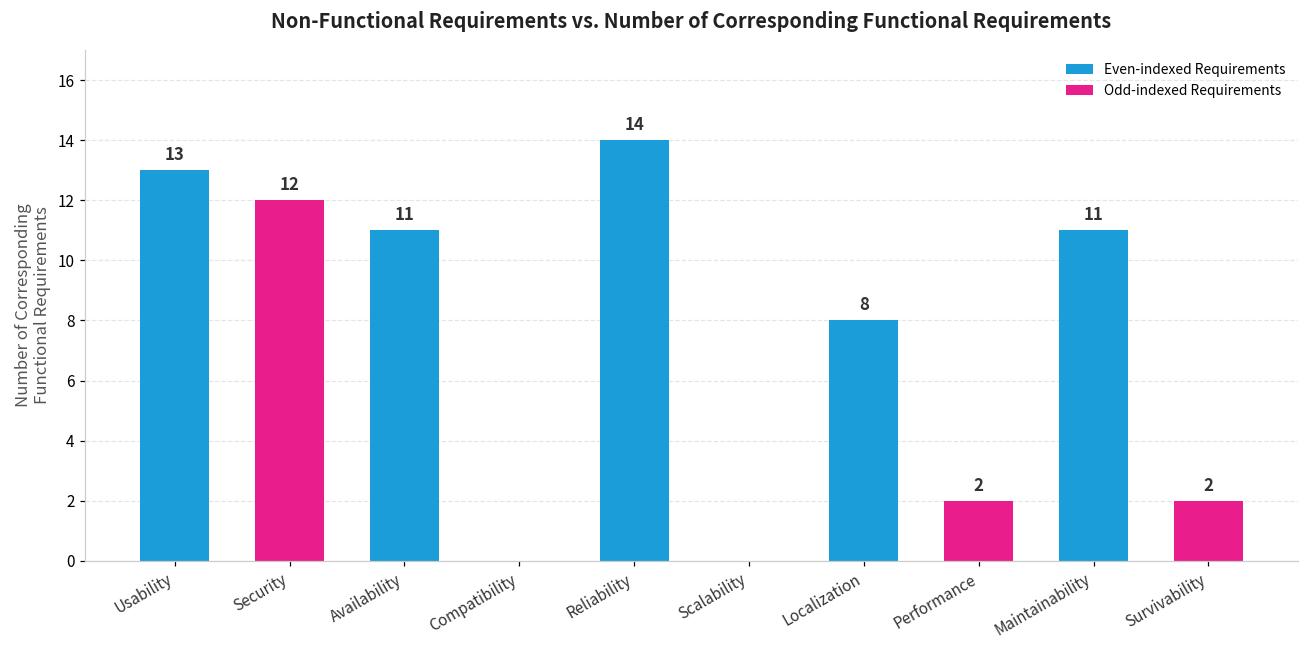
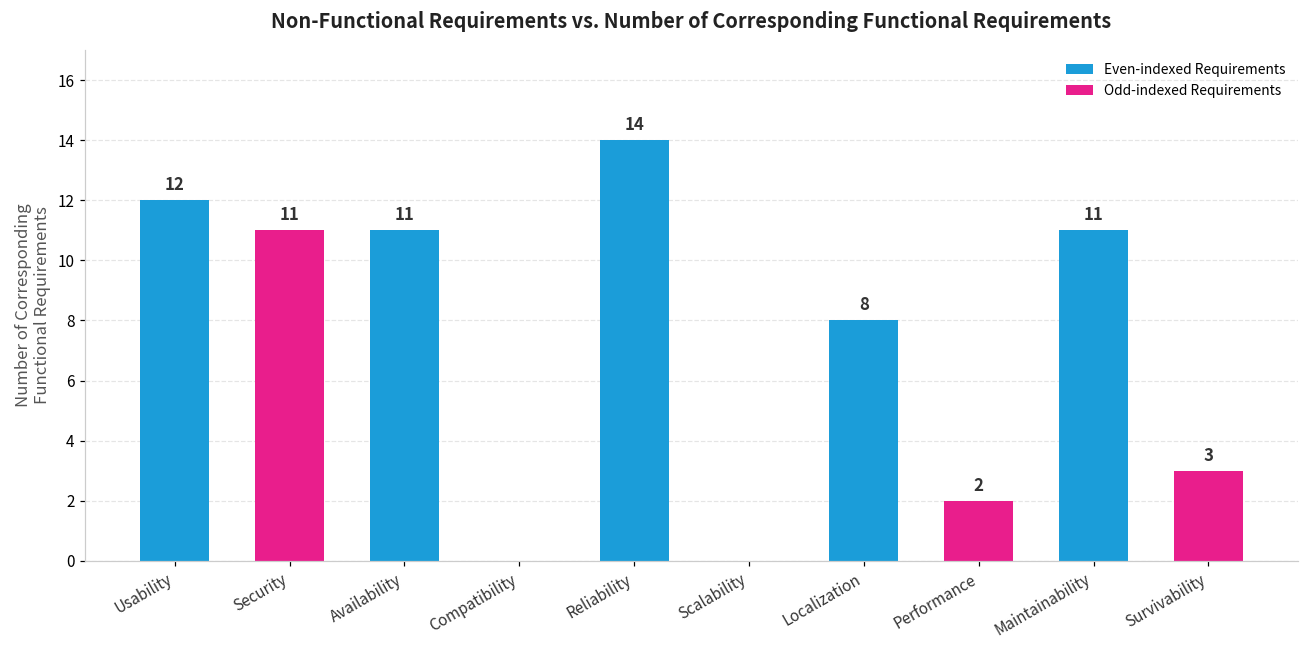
Usability: 13 -> 12
Security: 12 -> 11
Survivability: 2 -> 3
